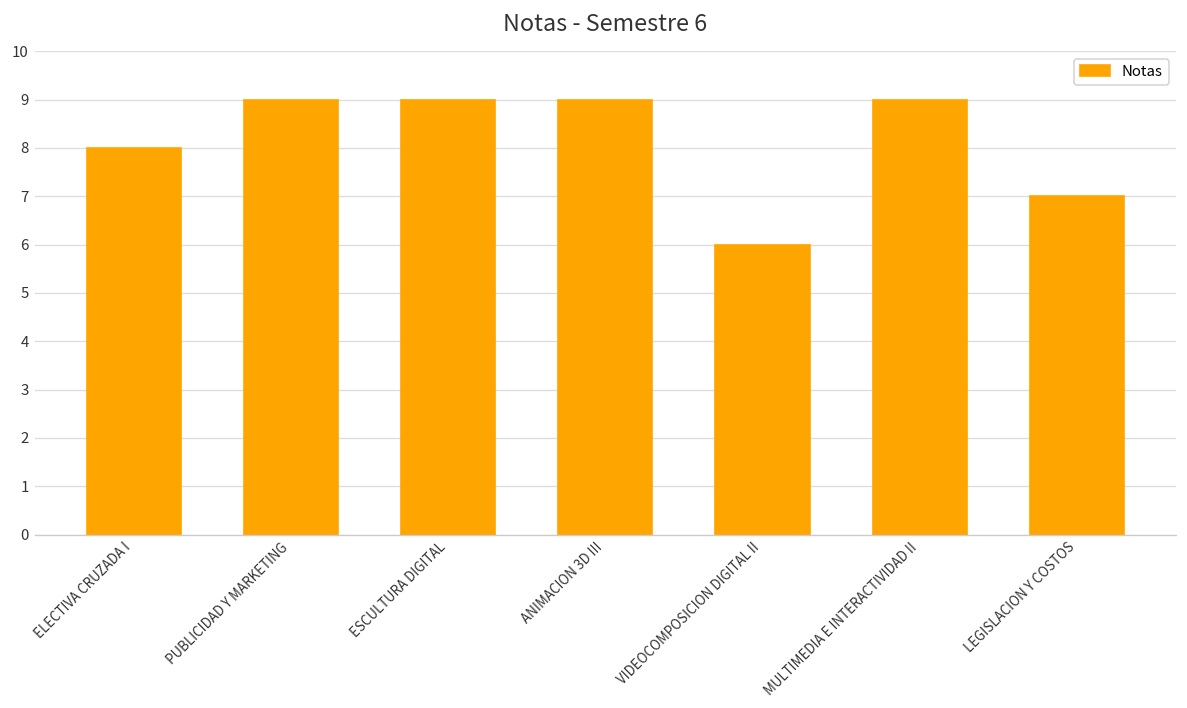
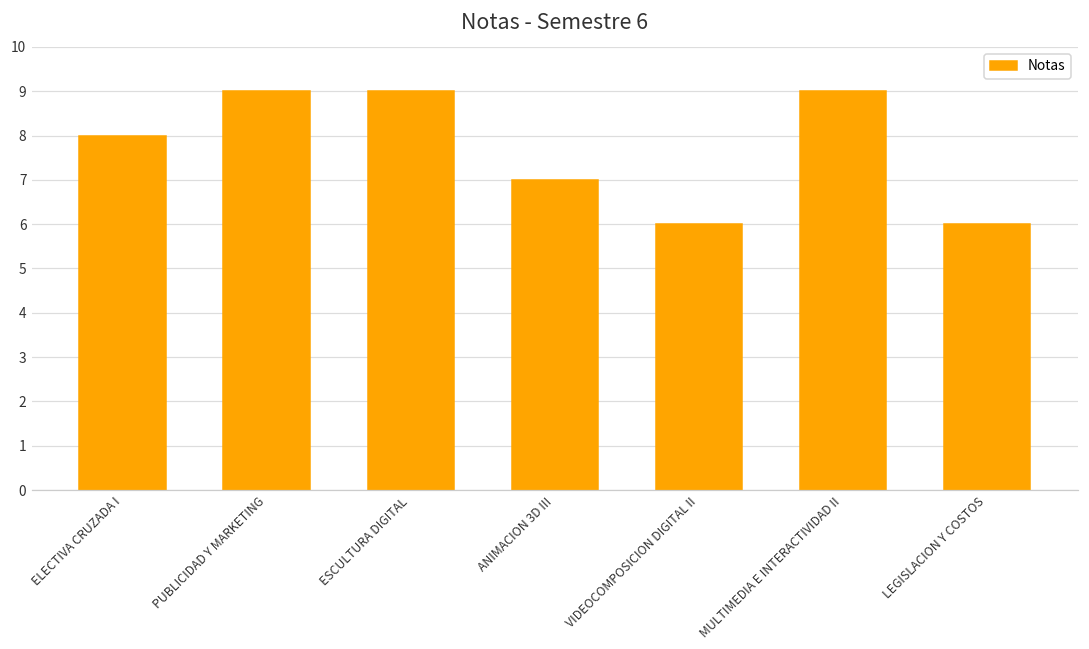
ANIMACION 3D III: 9 -> 7
LEGISLACION Y COSTOS: 7 -> 6
